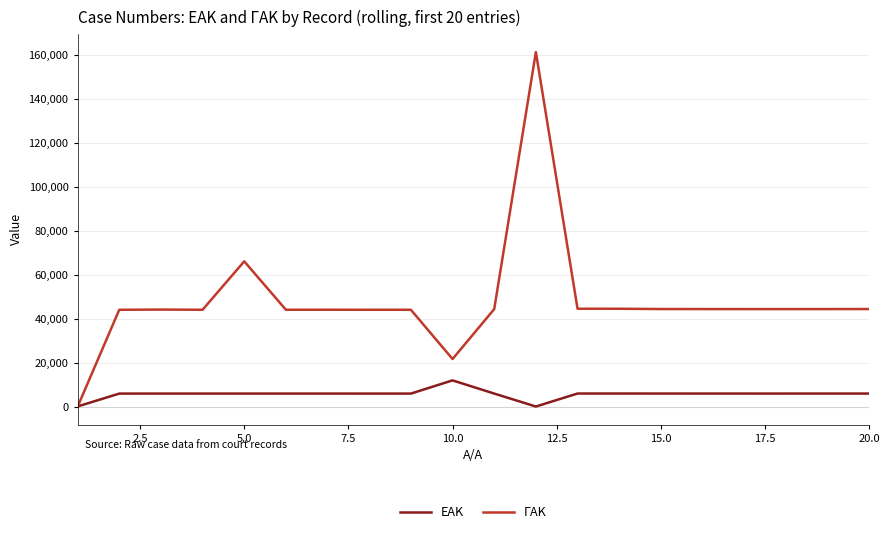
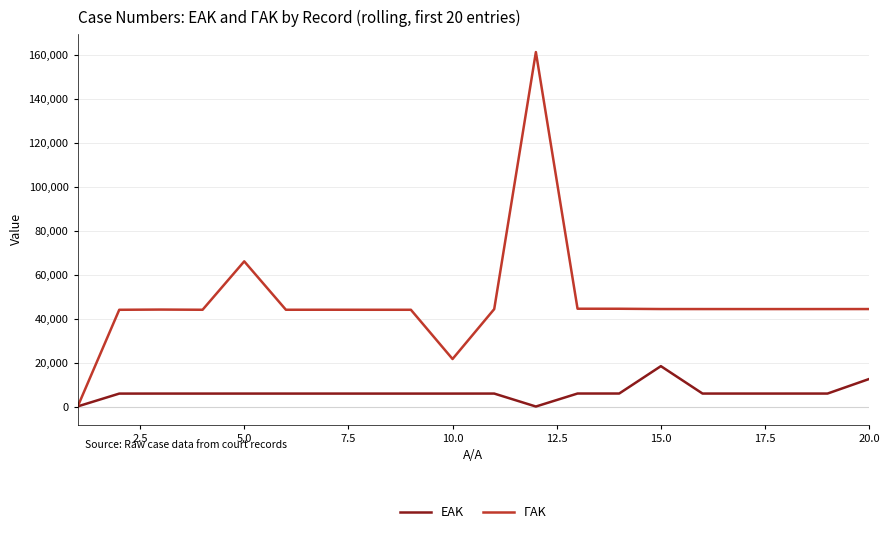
ΕΑΚ, 10.0: 12,000 -> 6,000
ΕΑΚ, 15.0: 6,000 -> 18,000
ΕΑΚ, 20.0: 6,000 -> 13,000
